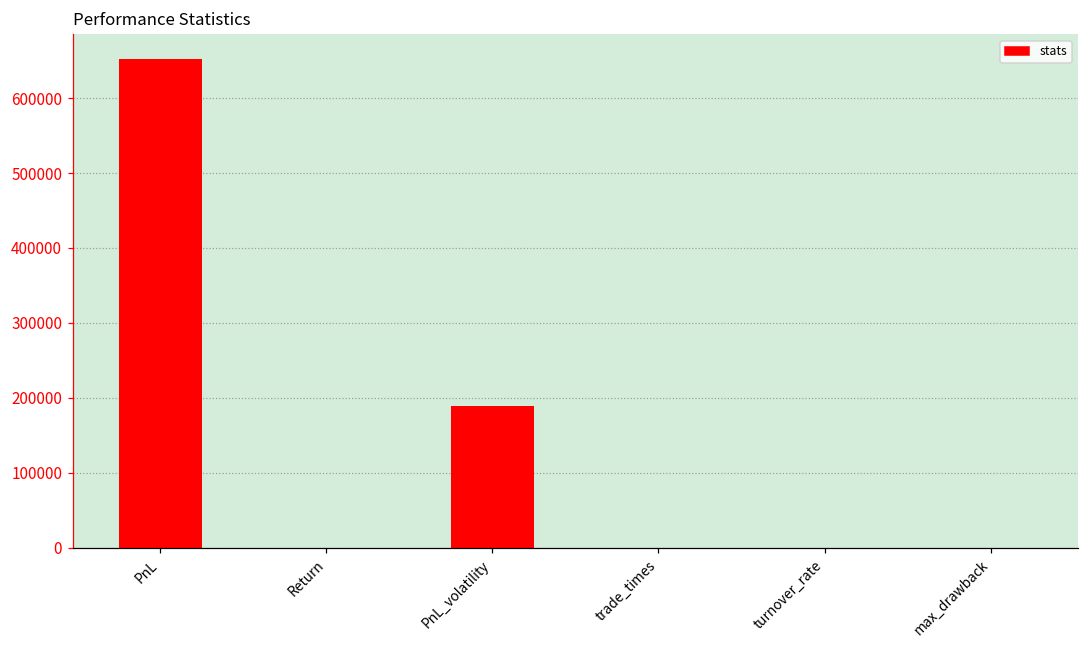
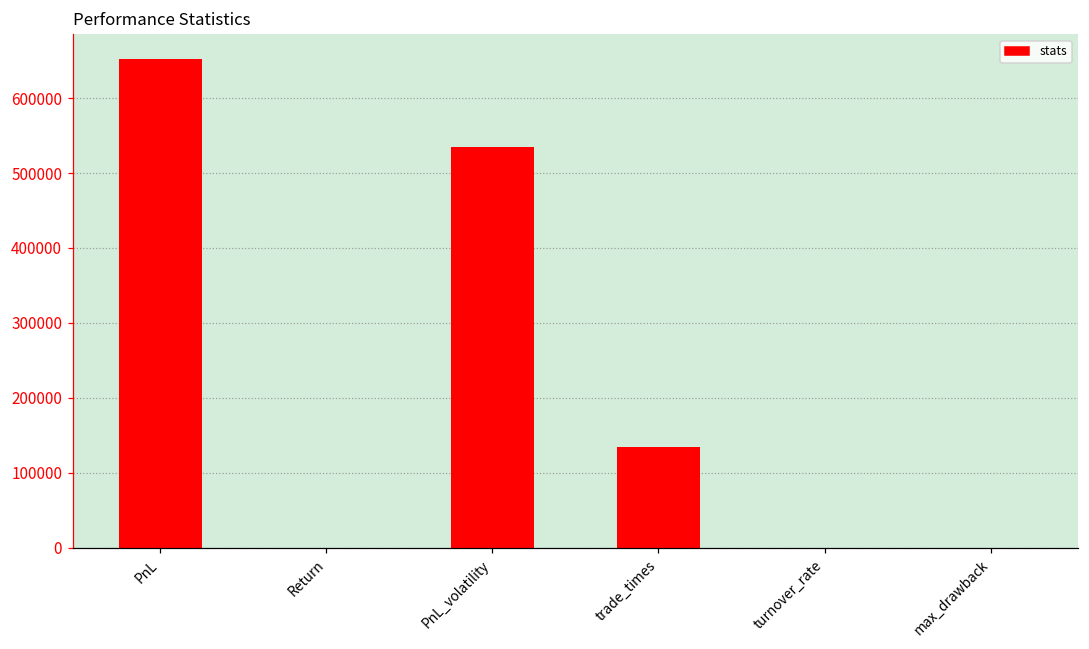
PnL_volatility: 190000 -> 530000
trade_times: 0 -> 130000
